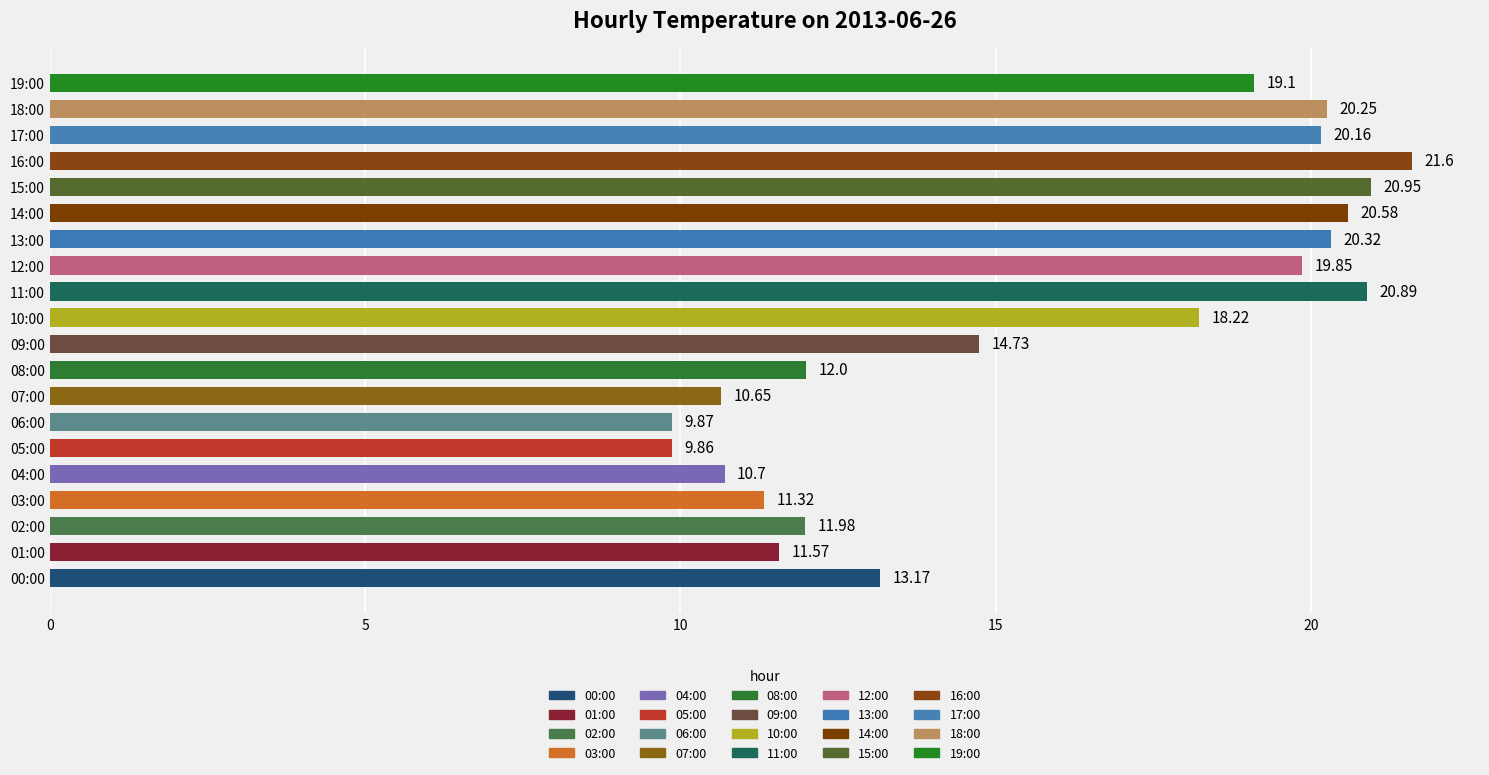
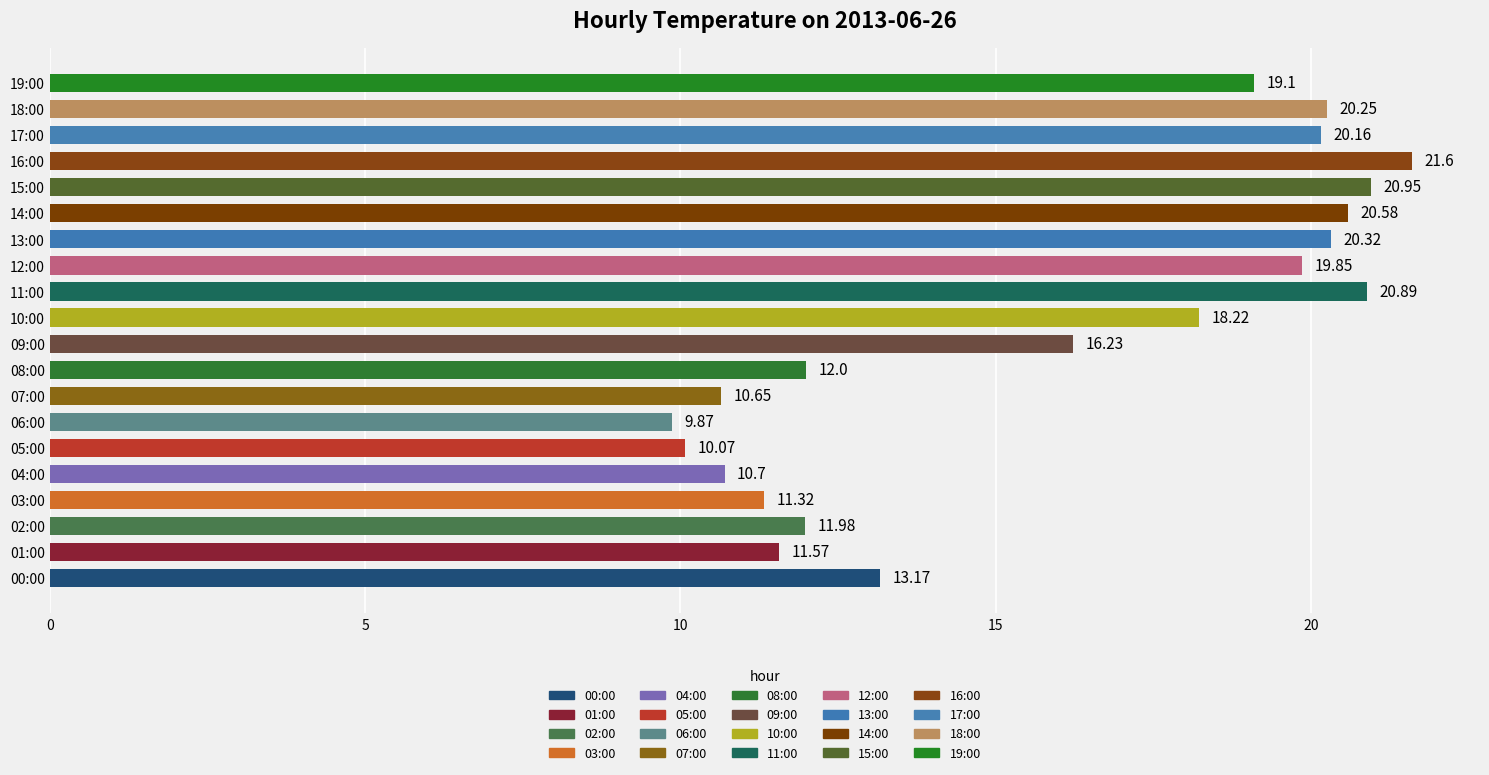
09:00: 14.73 -> 16.23
05:00: 9.86 -> 10.07
